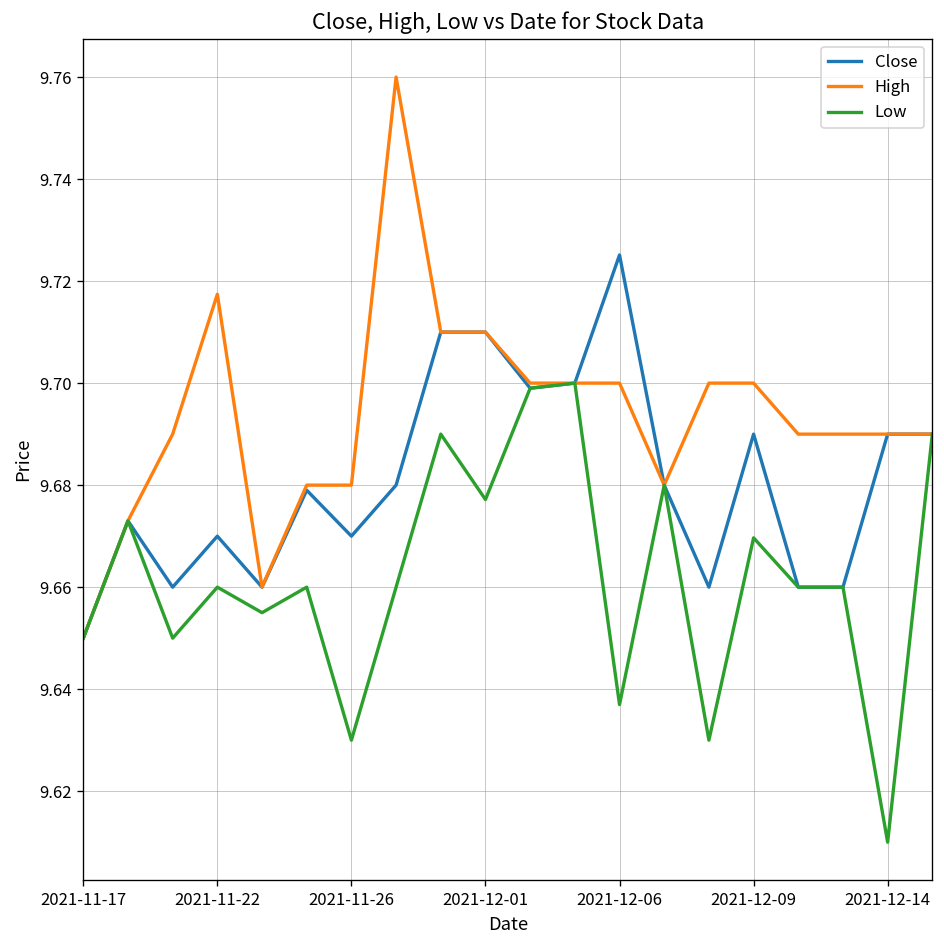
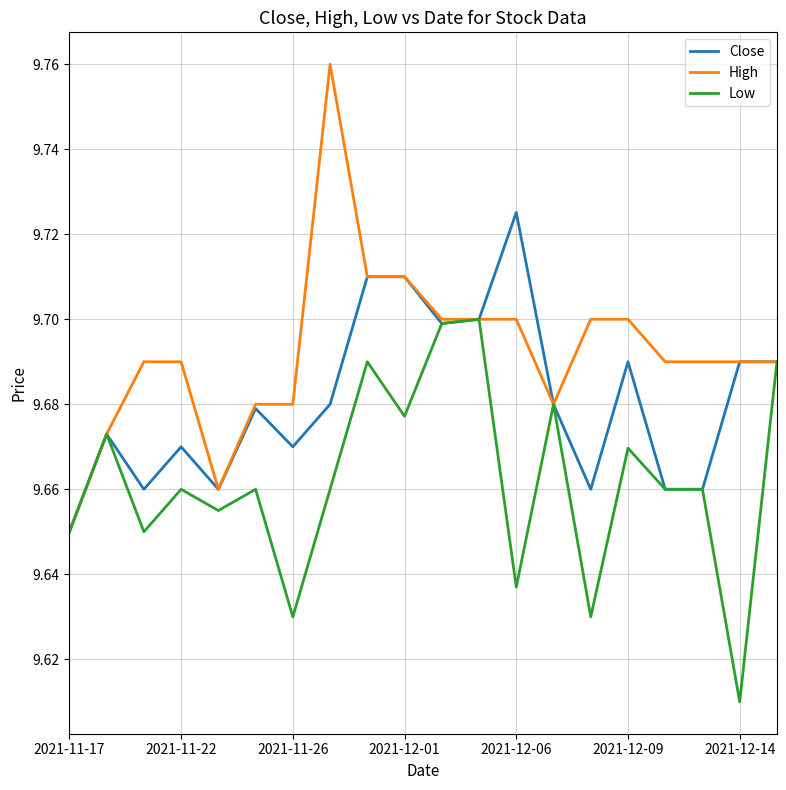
High, 2021-11-22: 9.717 -> 9.690
